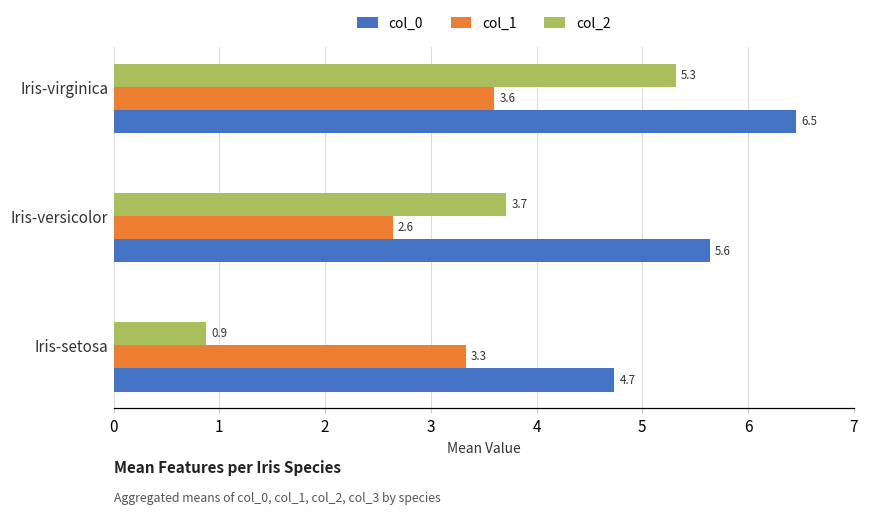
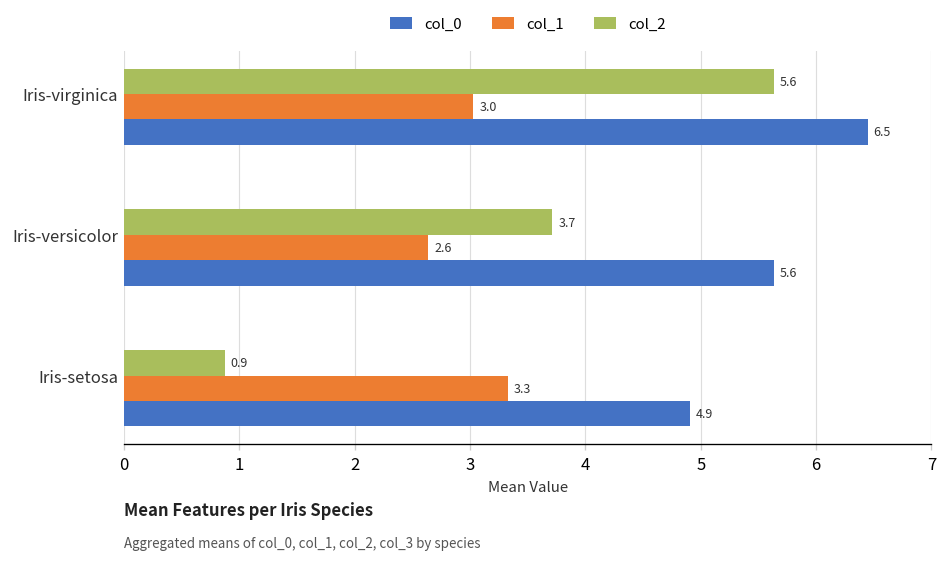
col_2, Iris-virginica: 5.3 -> 5.6
col_1, Iris-virginica: 3.6 -> 3.0
col_0, Iris-setosa: 4.7 -> 4.9
